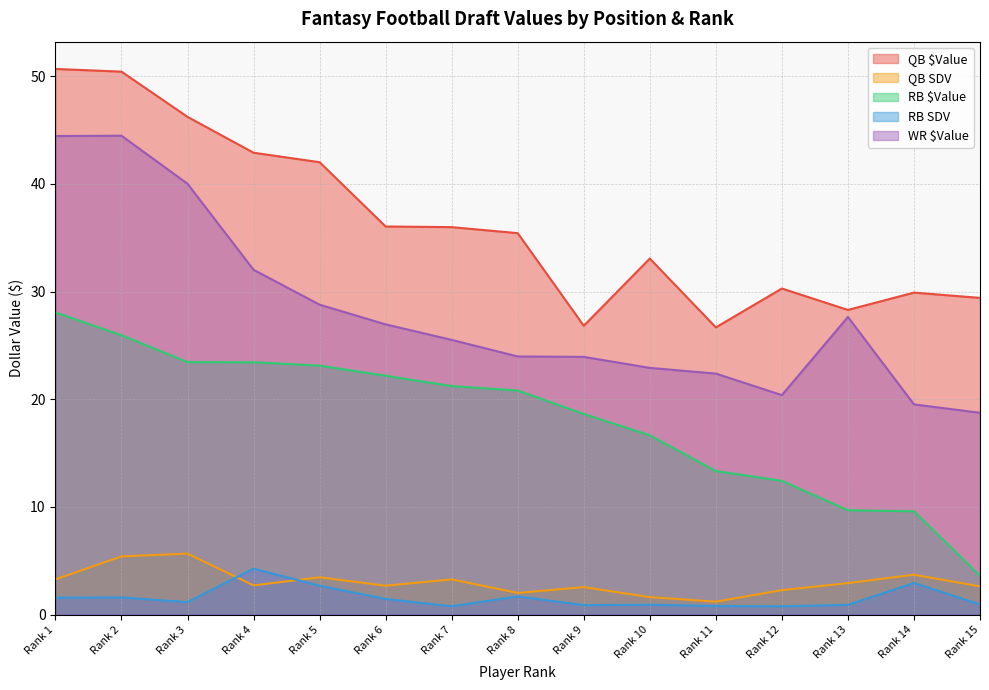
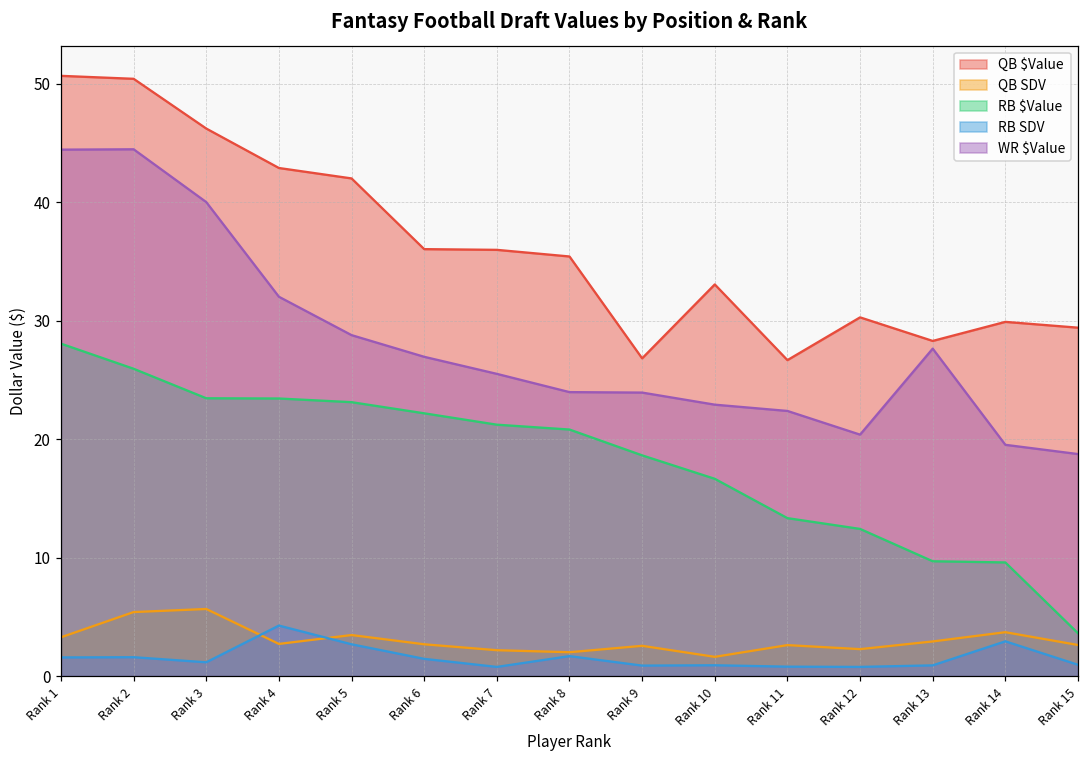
QB SDV, Rank 7: 3.3 -> 2.2
QB SDV, Rank 11: 1.2 -> 2.6
